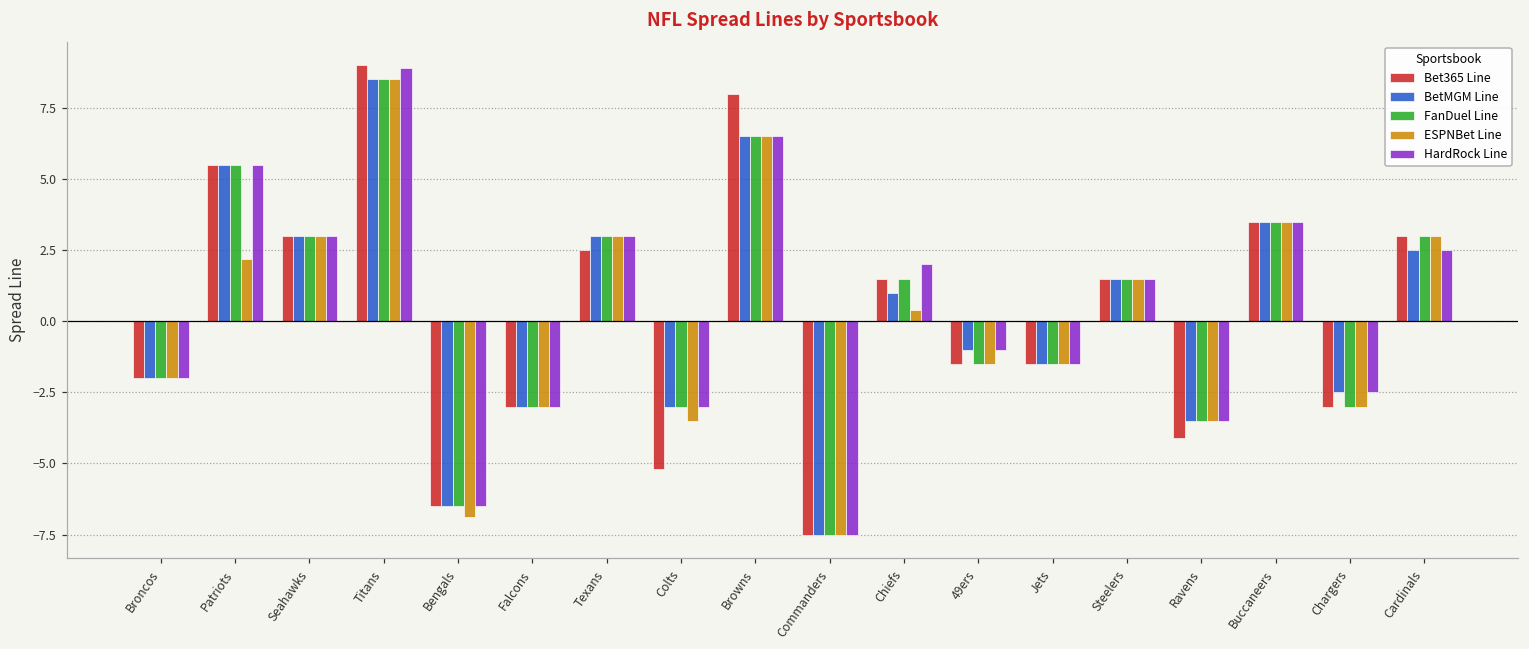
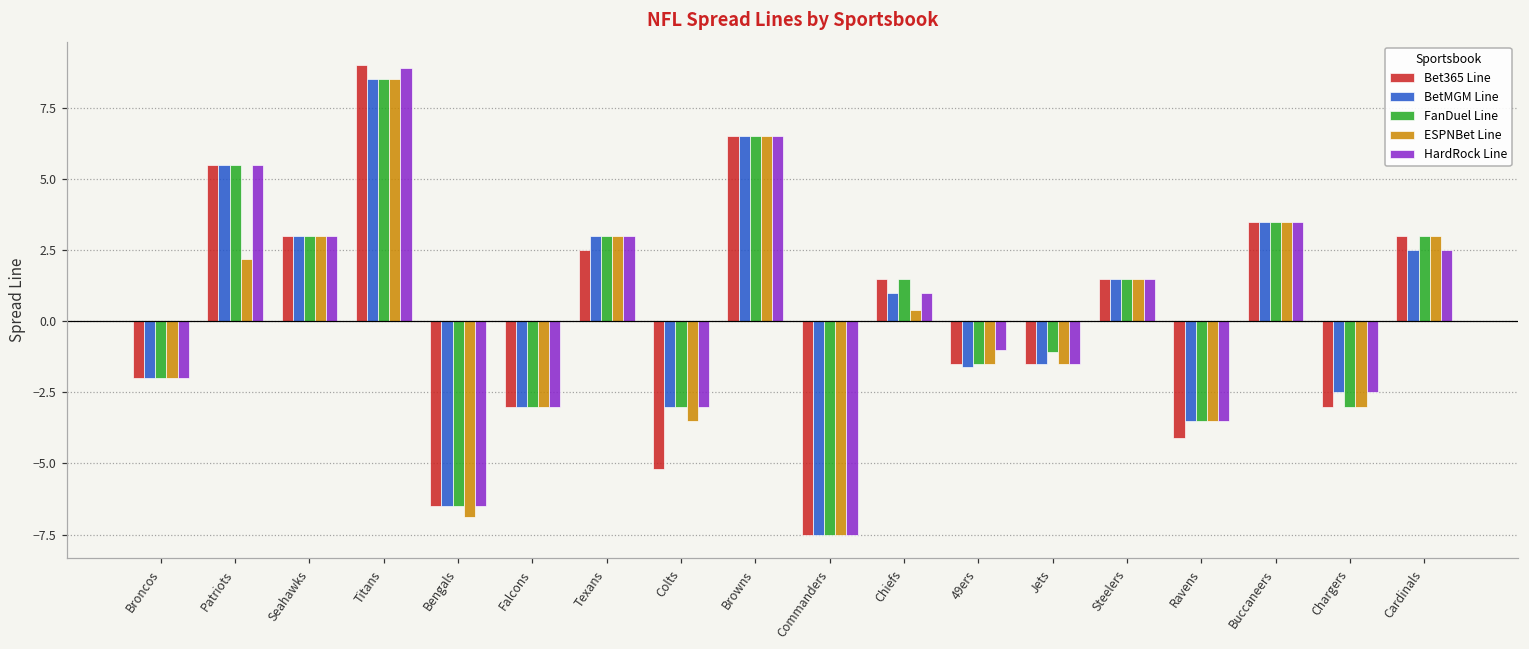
Bet365 Line, Browns: 8.0 -> 6.5
HardRock Line, Chiefs: 2 -> 1
BetMGM Line, 49ers: -1.0 -> -1.6
FanDuel Line, Jets: -1.5 -> -1.1
